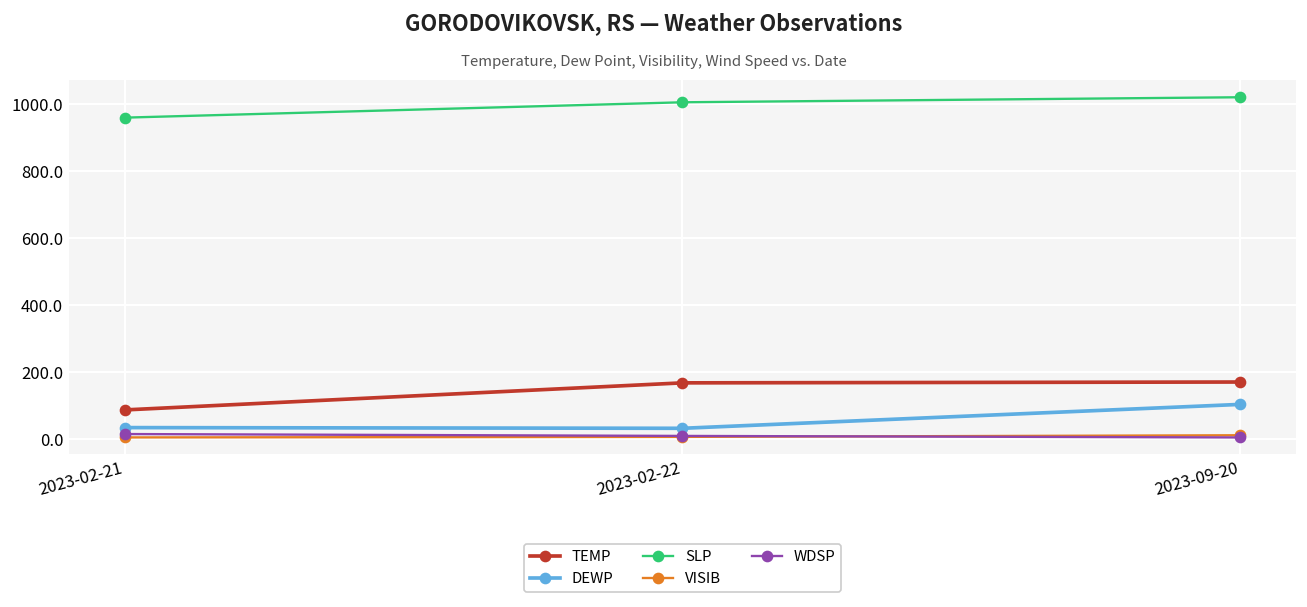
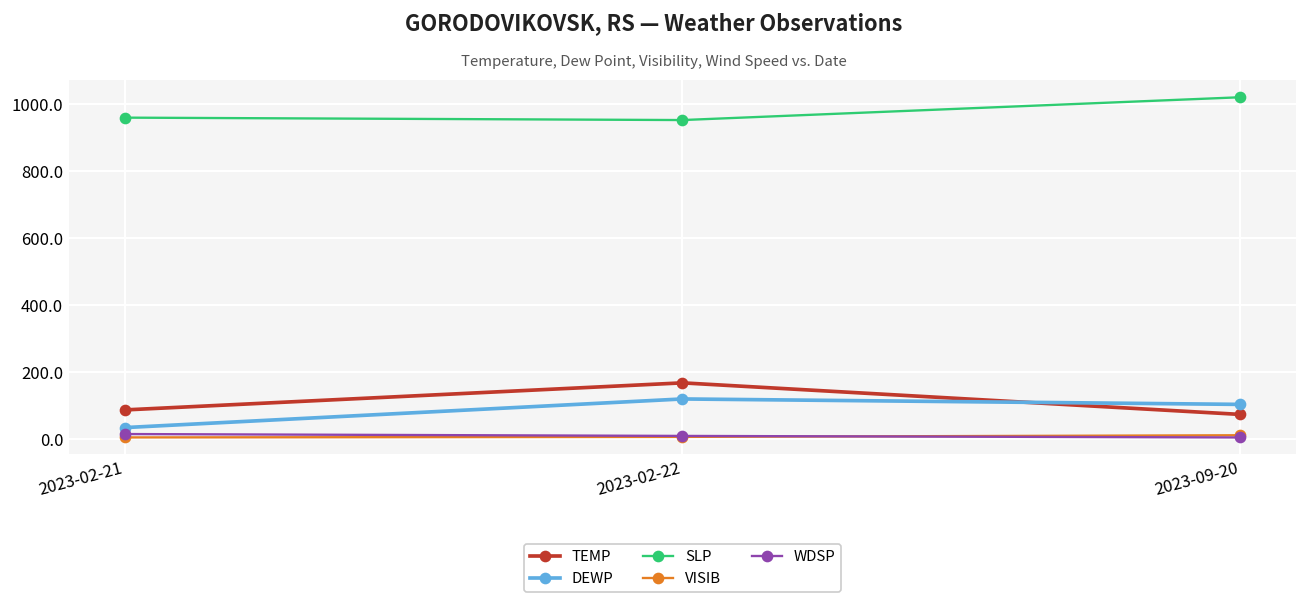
DEWP, 2023-02-22: 30 -> 120
SLP, 2023-02-22: 1010 -> 950
TEMP, 2023-09-20: 170 -> 70
